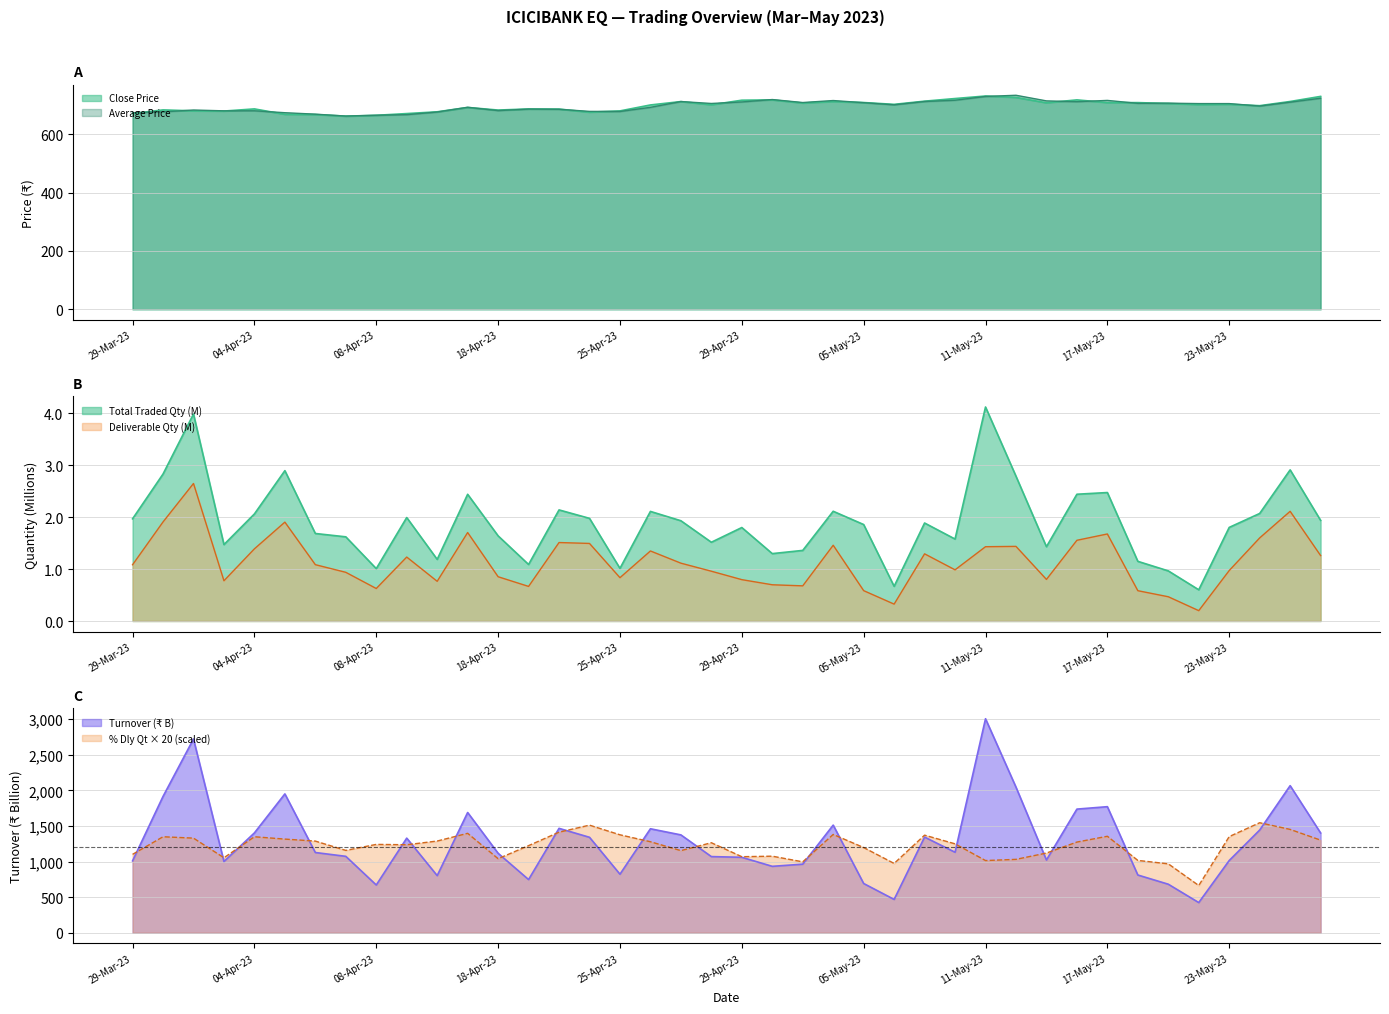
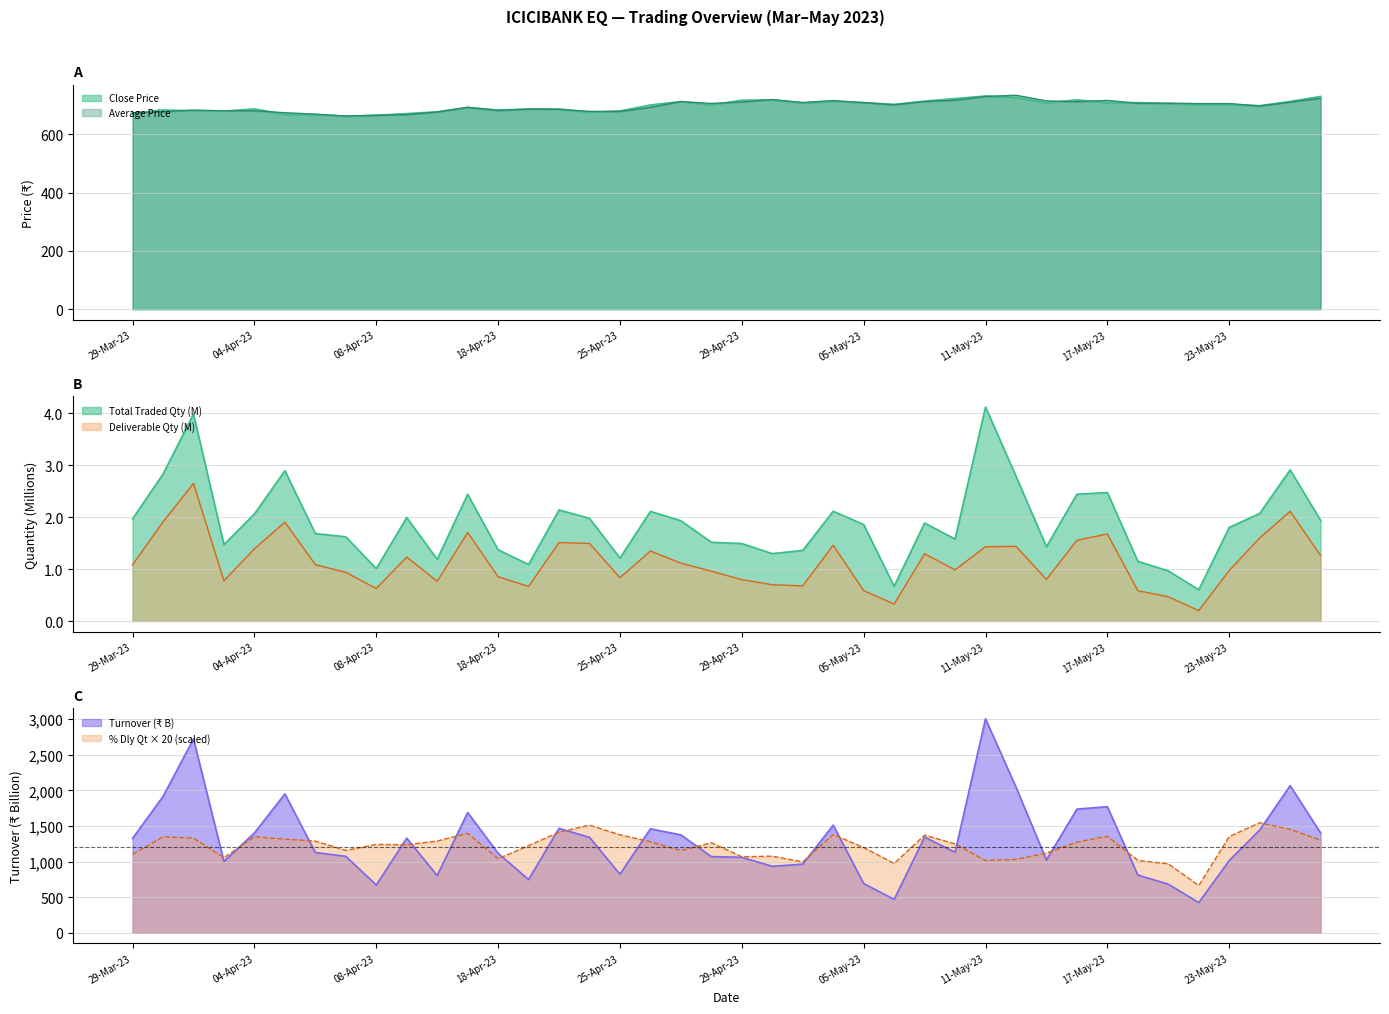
B, Total Traded Qty (M), 18-Apr-23: 1.6 -> 1.4
B, Total Traded Qty (M), 25-Apr-23: 1.0 -> 1.2
B, Total Traded Qty (M), 29-Apr-23: 1.8 -> 1.5
C, Turnover (₹ B), 29-Mar-23: 1,000 -> 1,300
